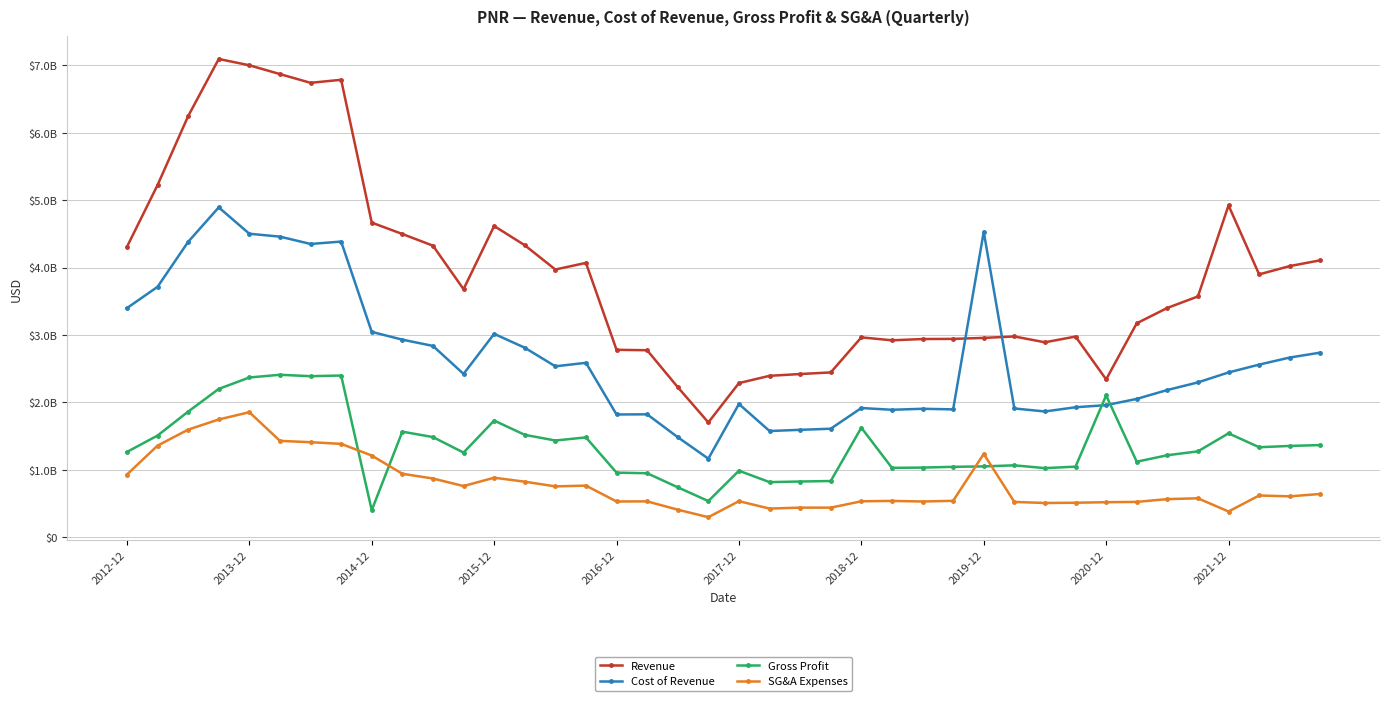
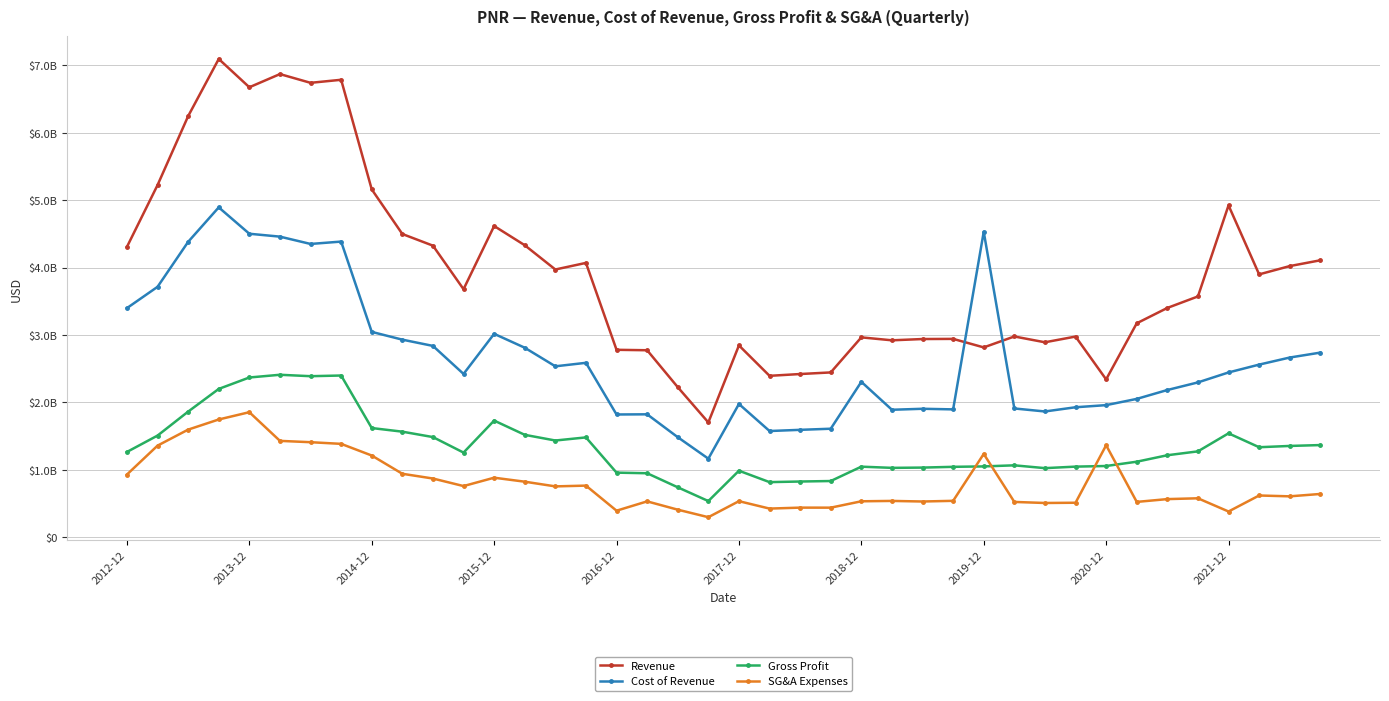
Revenue, 2013-12: $7000000000 -> $6700000000
Revenue, 2014-12: $4700000000 -> $5200000000
Gross Profit, 2014-12: $400000000 -> $1600000000
SG&A Expenses, 2016-12: $500000000 -> $400000000
Revenue, 2017-12: $2300000000 -> $2800000000
Cost of Revenue, 2018-12: $1900000000 -> $2300000000
Gross Profit, 2018-12: $1600000000 -> $1000000000
Revenue, 2019-12: $3000000000 -> $2800000000
Gross Profit, 2020-12: $2100000000 -> $1100000000
SG&A Expenses, 2020-12: $500000000 -> $1400000000
